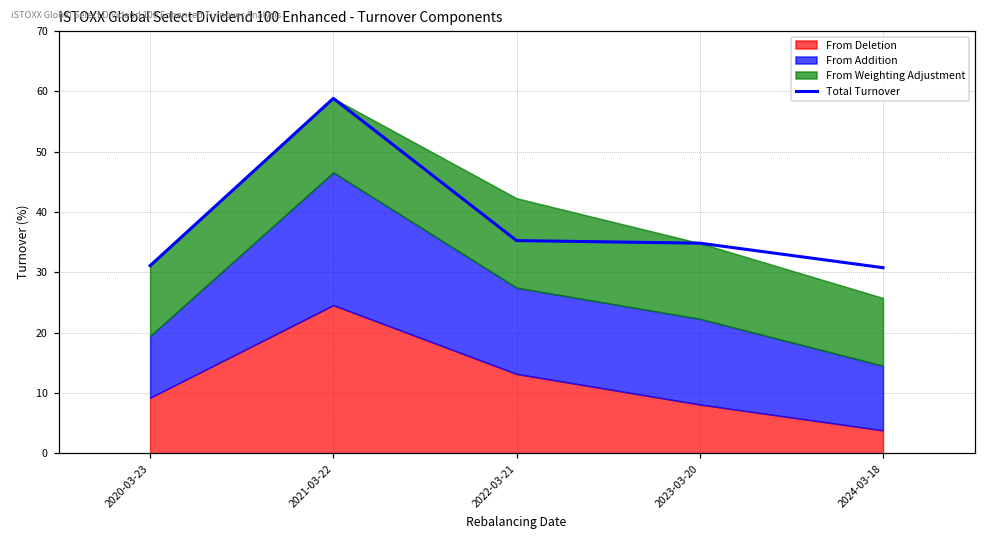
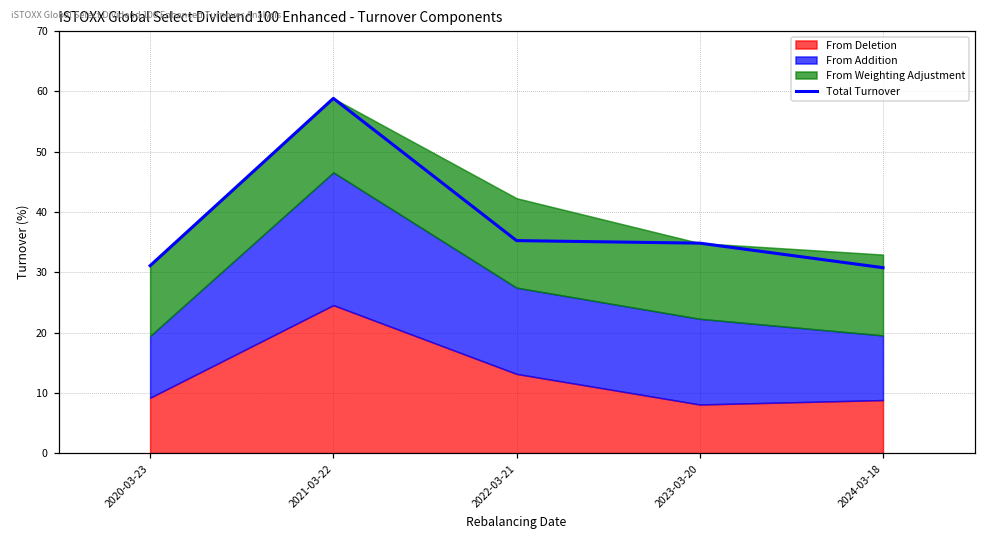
From Deletion, 2024-03-18: 4 -> 9
From Weighting Adjustment, 2024-03-18: 11 -> 13
